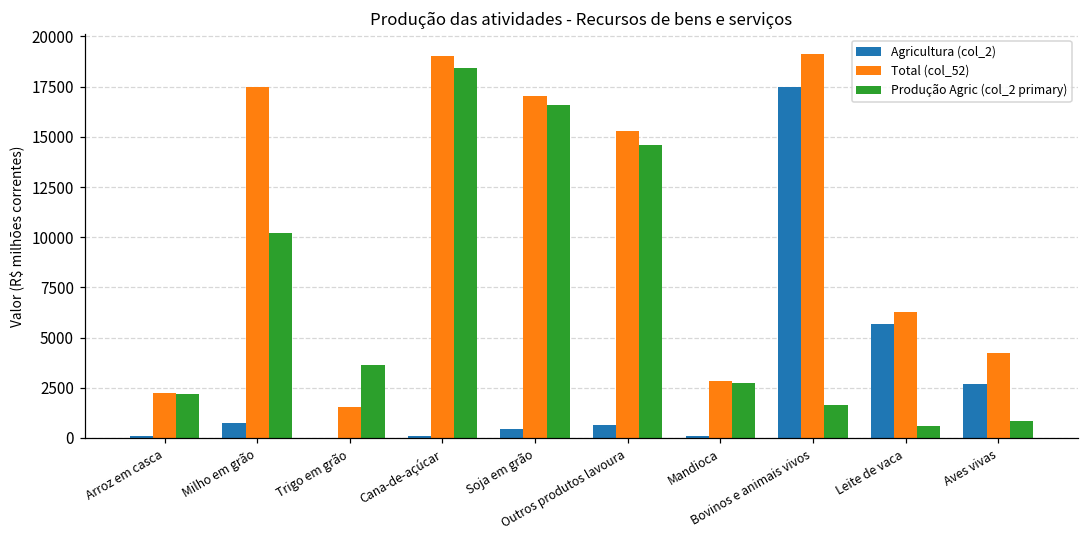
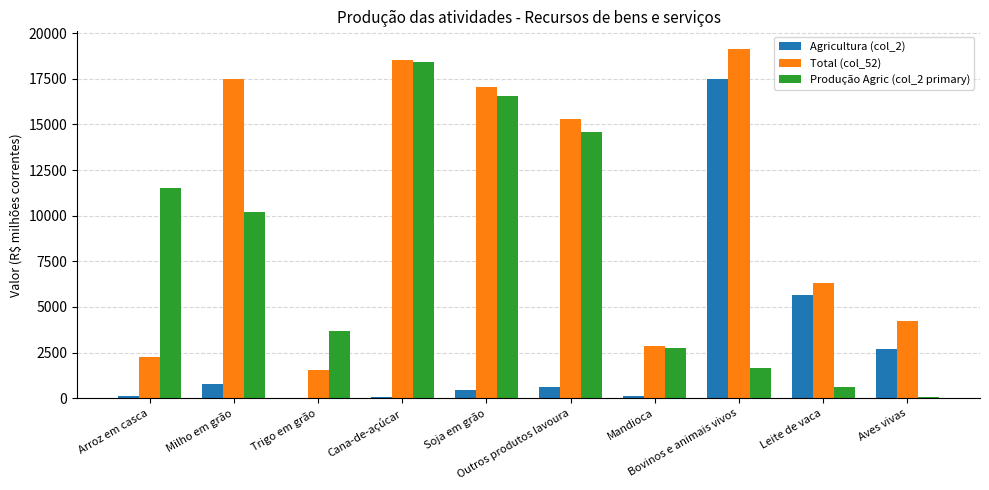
Produção Agric (col_2 primary), Arroz em casca: 2200 -> 11500
Total (col_52), Cana-de-açúcar: 19000 -> 18500
Produção Agric (col_2 primary), Aves vivas: 800 -> 100
